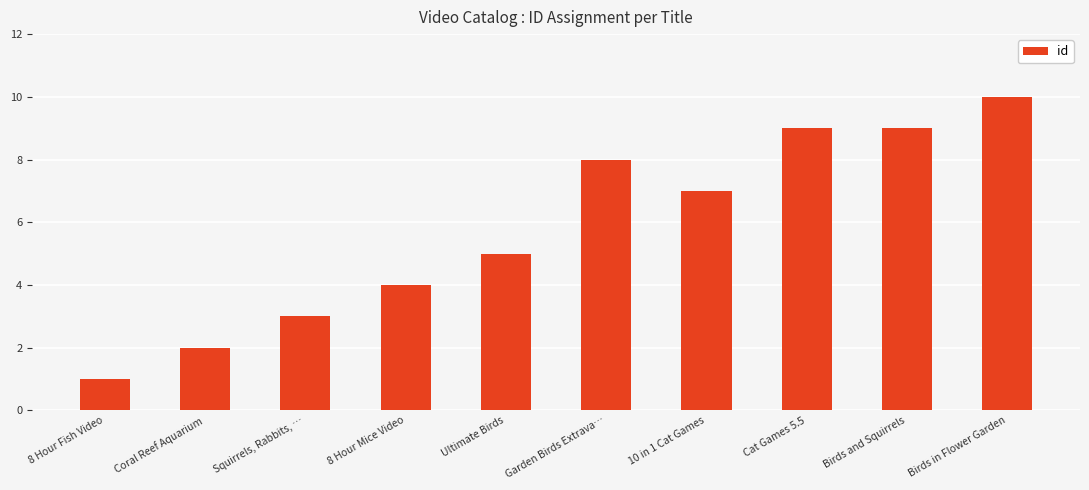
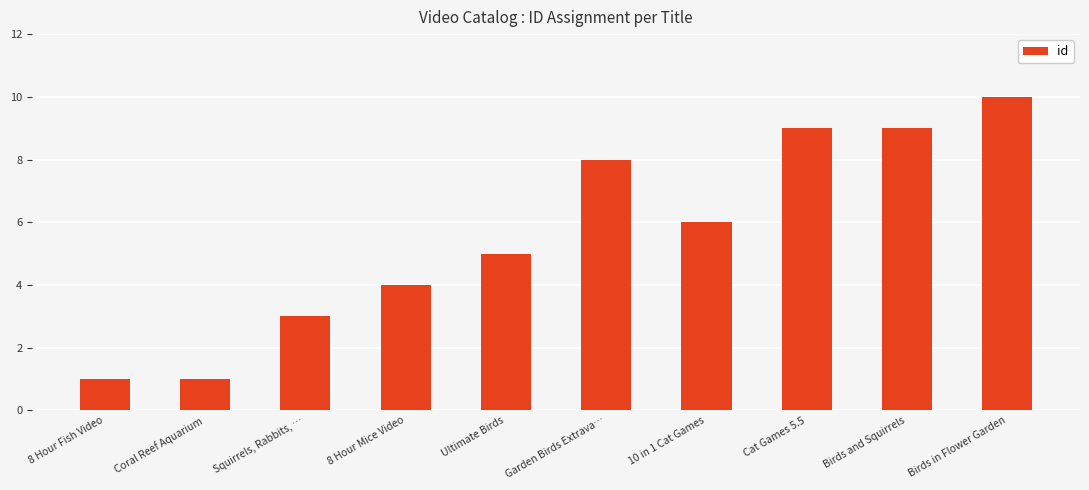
Coral Reef Aquarium: 2 -> 1
10 in 1 Cat Games: 7 -> 6
